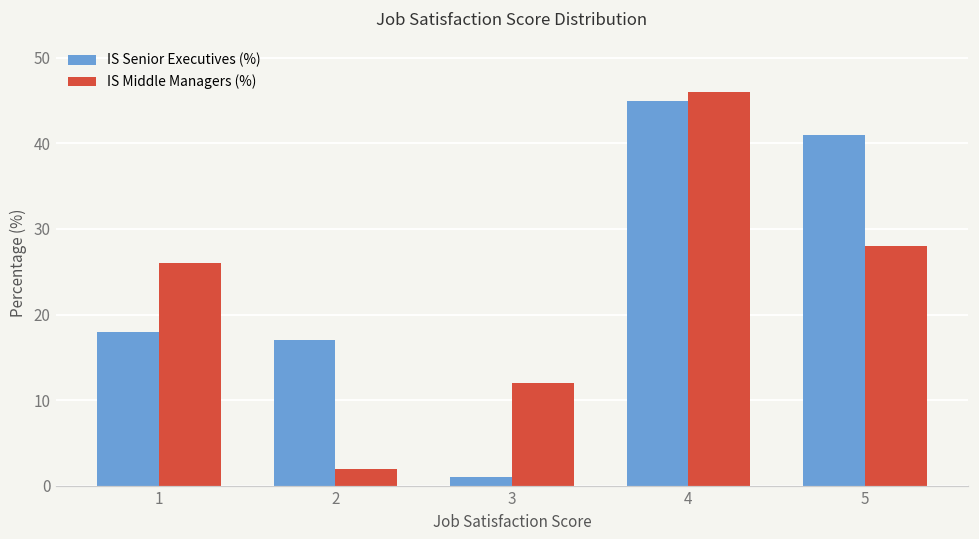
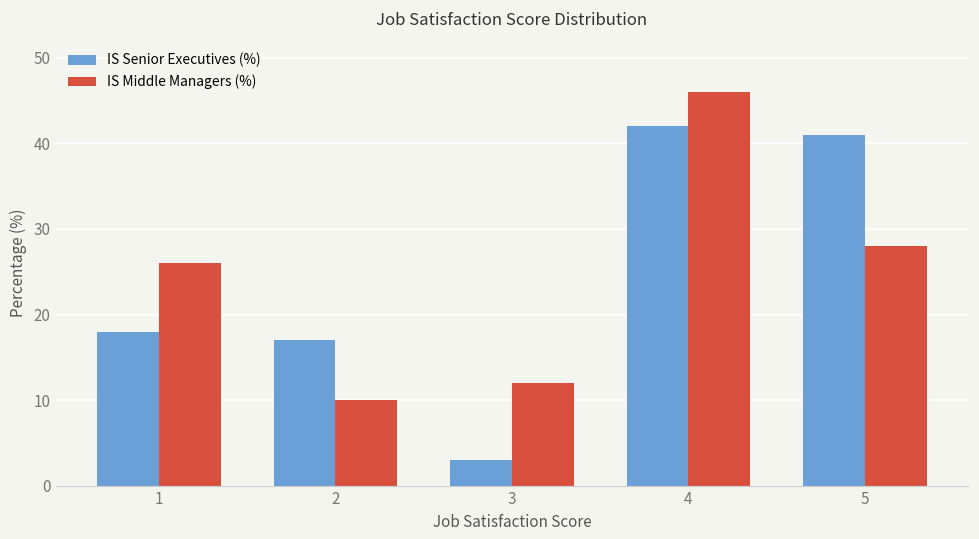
IS Middle Managers (%), 2: 2 -> 10
IS Senior Executives (%), 3: 1 -> 3
IS Senior Executives (%), 4: 45 -> 42
